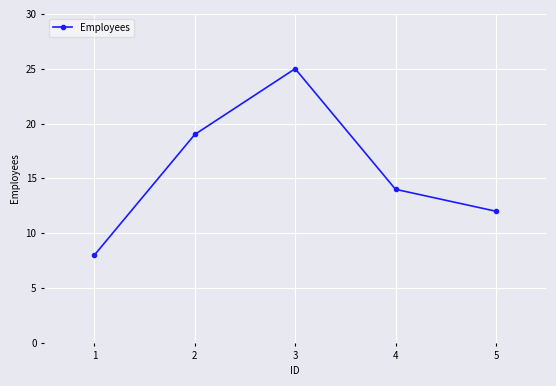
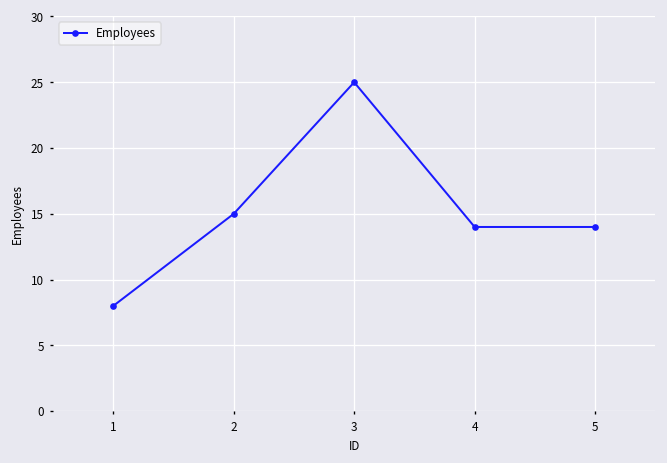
2: 19 -> 15
5: 12 -> 14
